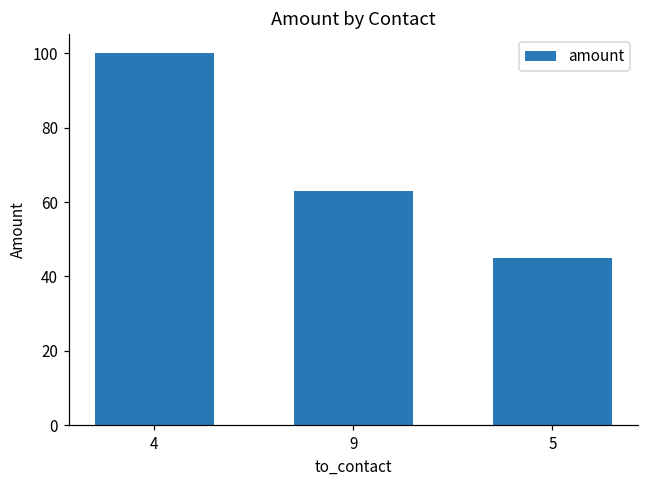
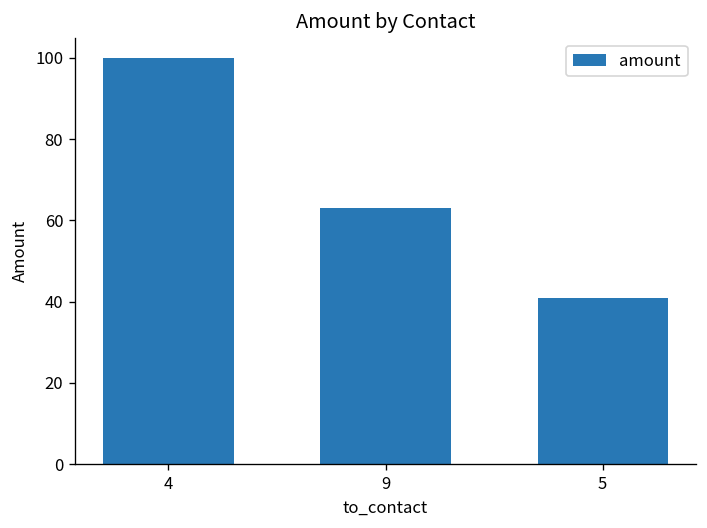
5: 45 -> 41
